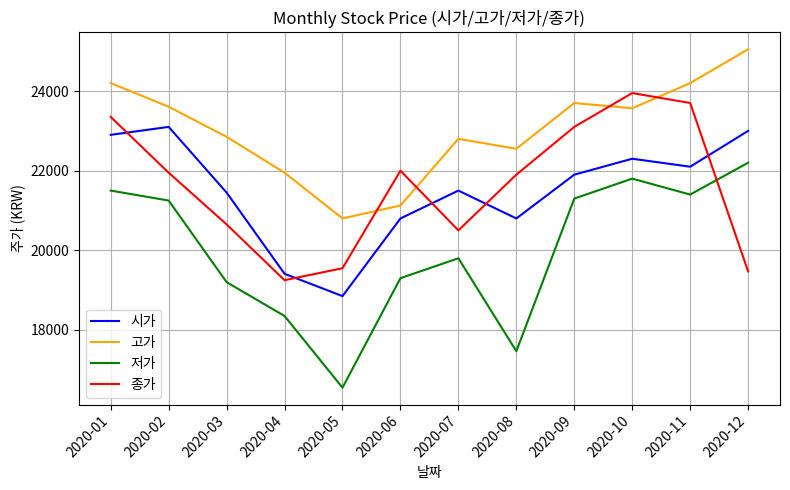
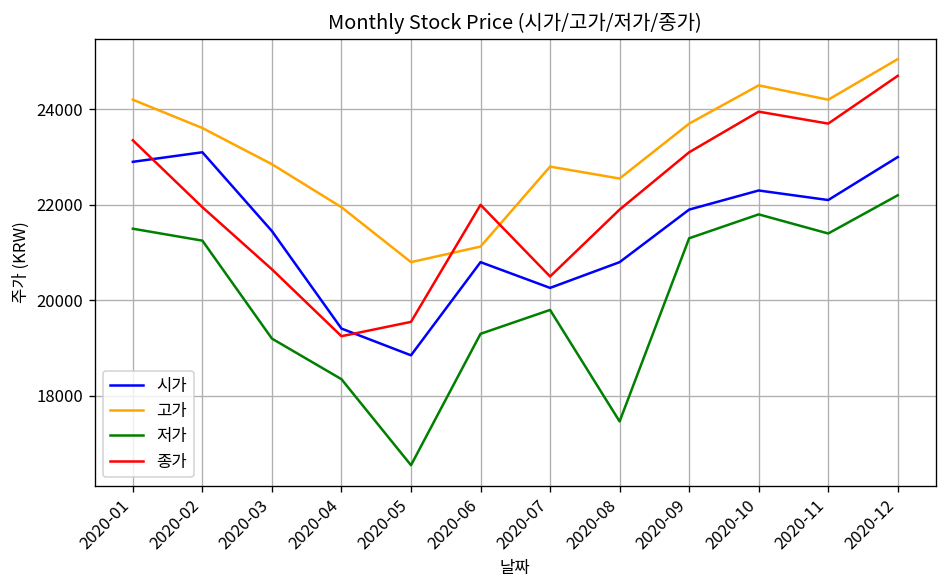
시가, 2020-07: 21500 -> 20300
고가, 2020-10: 23600 -> 24500
종가, 2020-12: 19500 -> 24700
